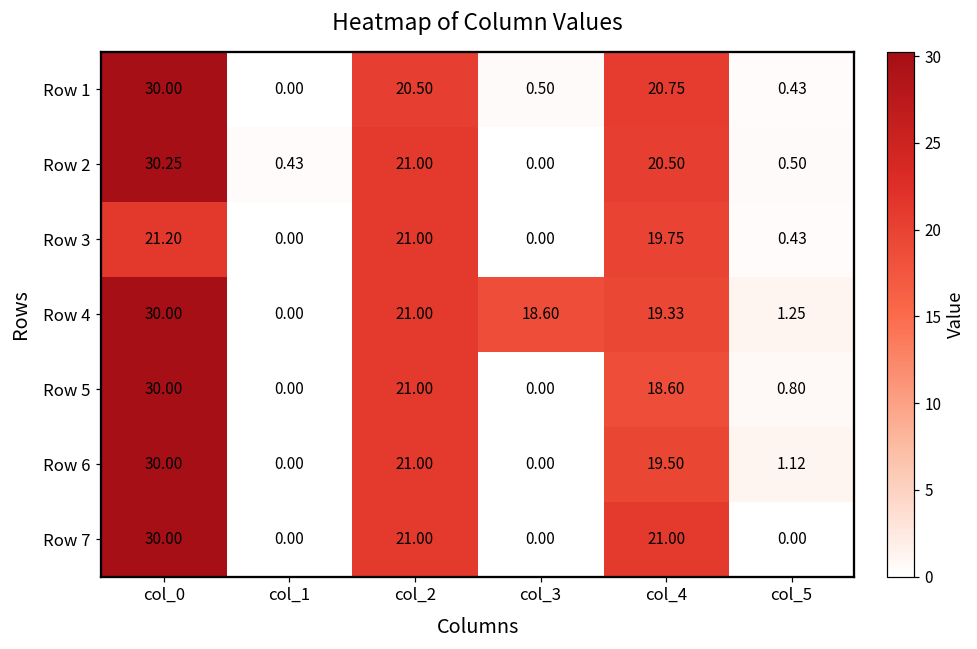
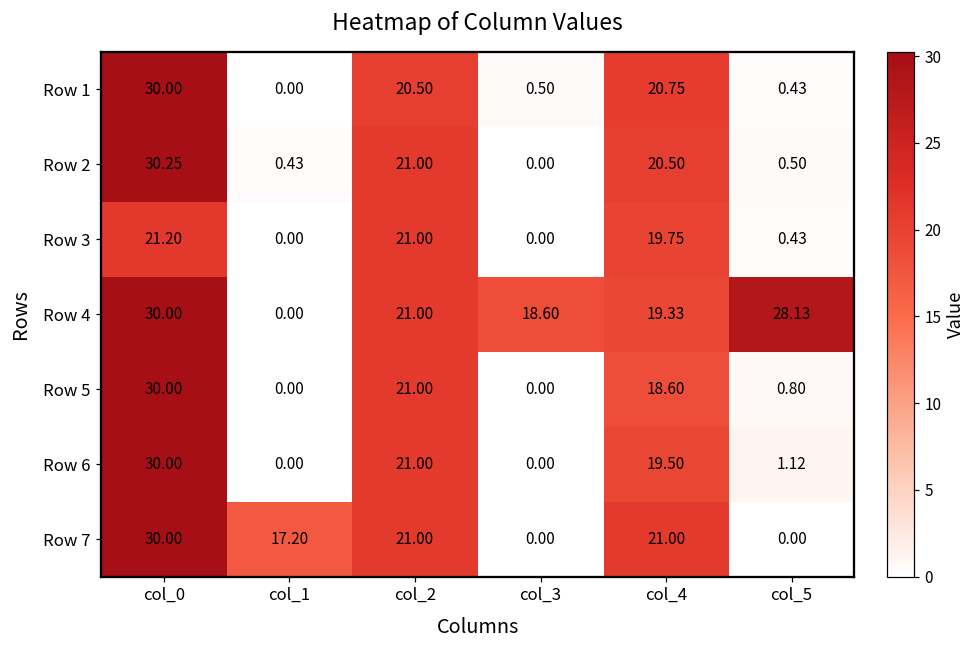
Row 4, col_5: 1.25 -> 28.13
Row 7, col_1: 0.00 -> 17.20
